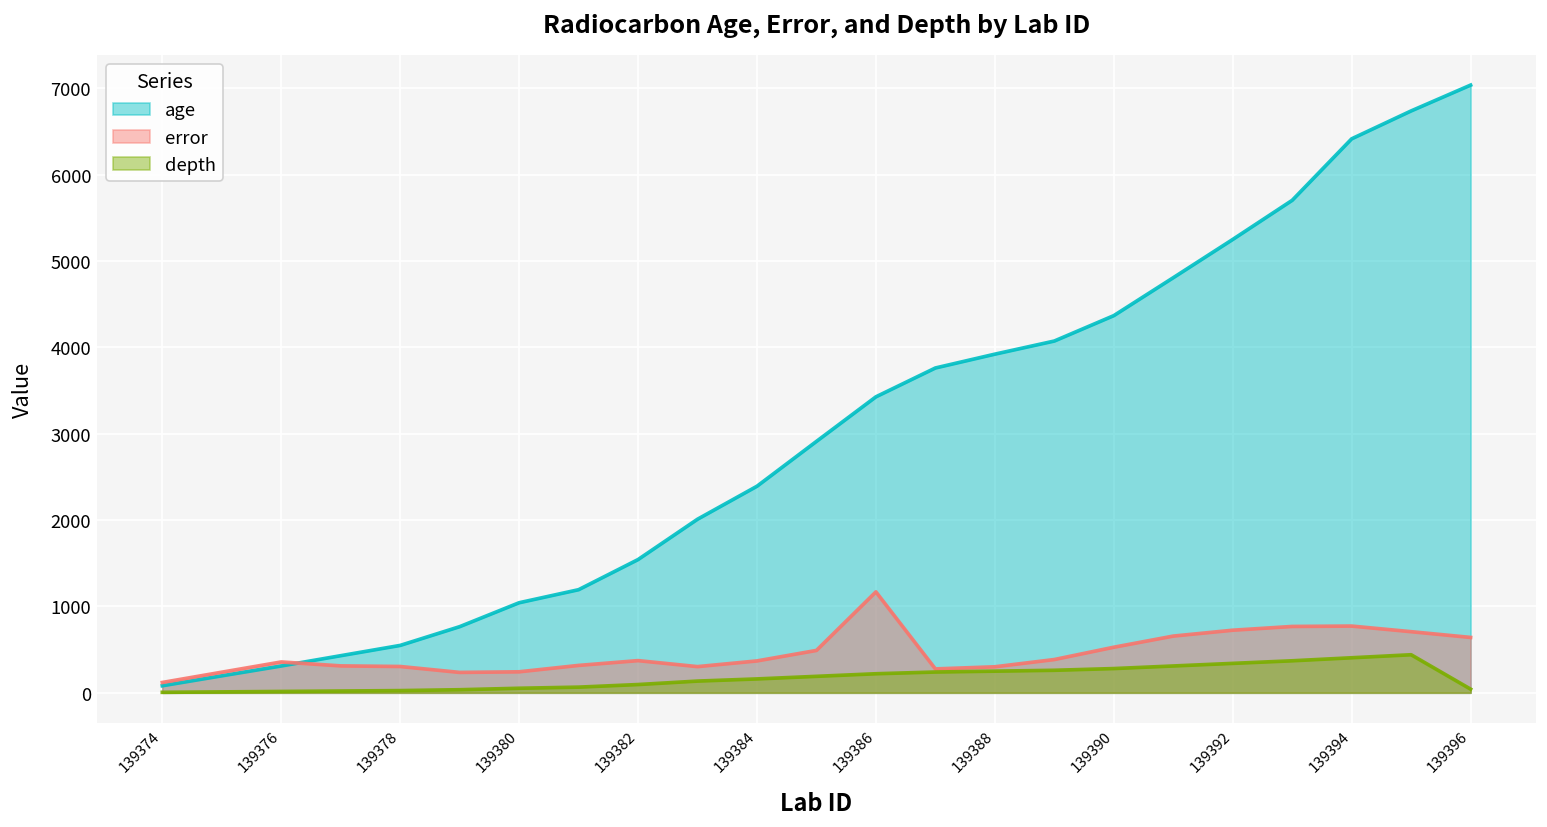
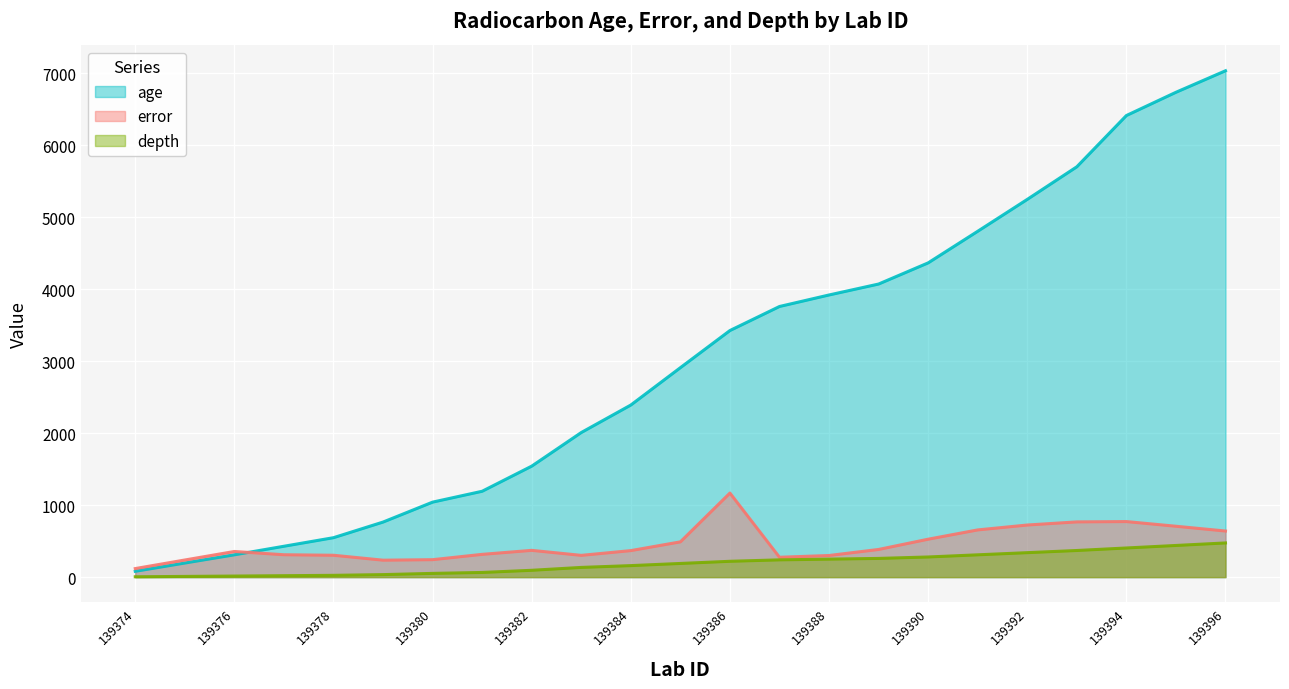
depth, 139396: 0 -> 500
